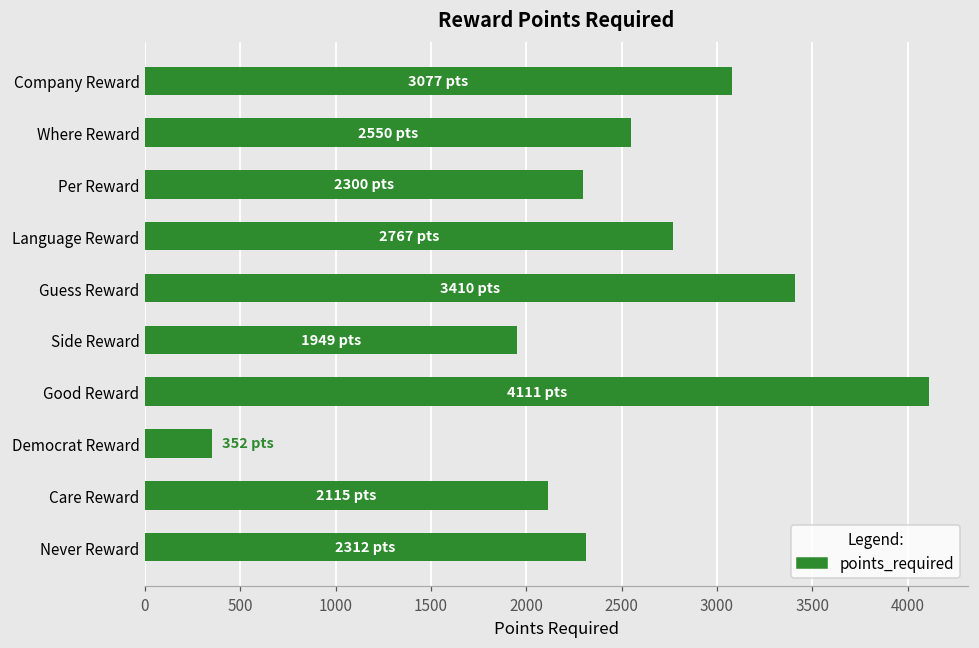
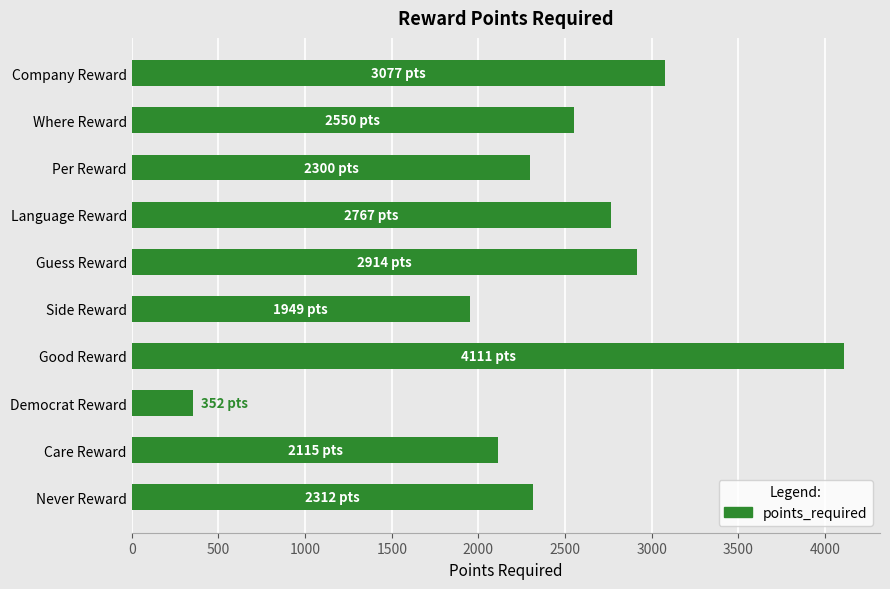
Guess Reward: 3410 -> 2914
